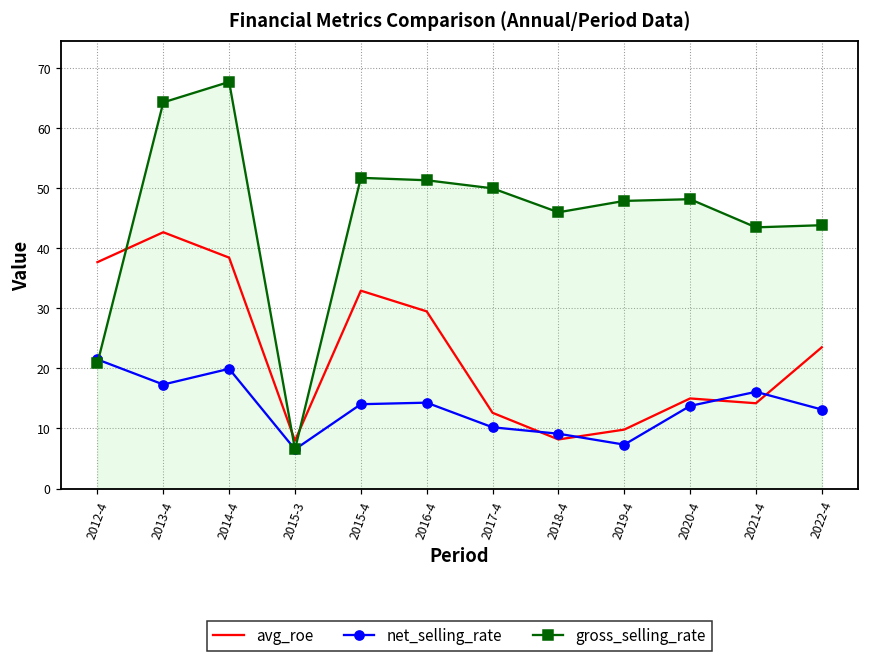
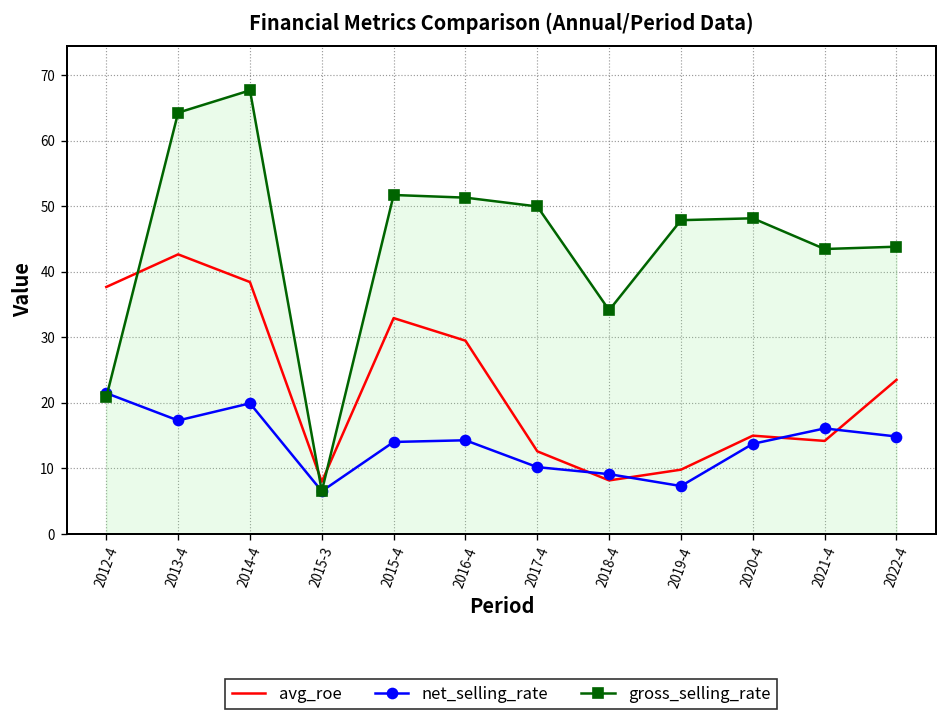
gross_selling_rate, 2018-4: 46 -> 34
net_selling_rate, 2022-4: 13 -> 15
